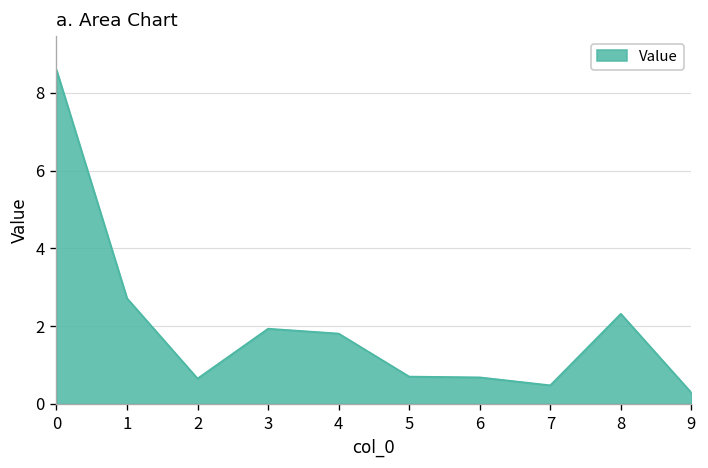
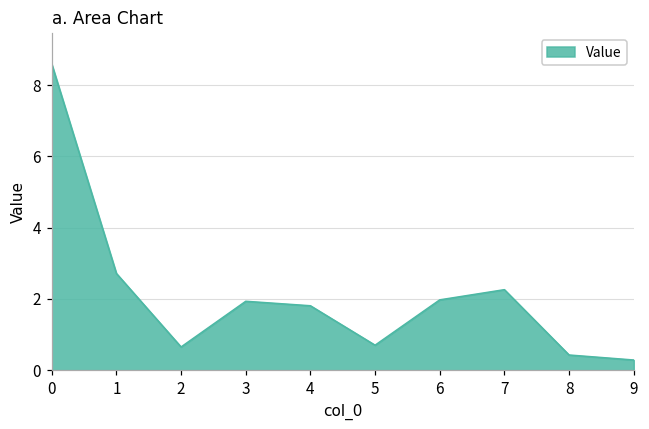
6: 0.7 -> 2.0
7: 0.5 -> 2.3
8: 2.3 -> 0.4
